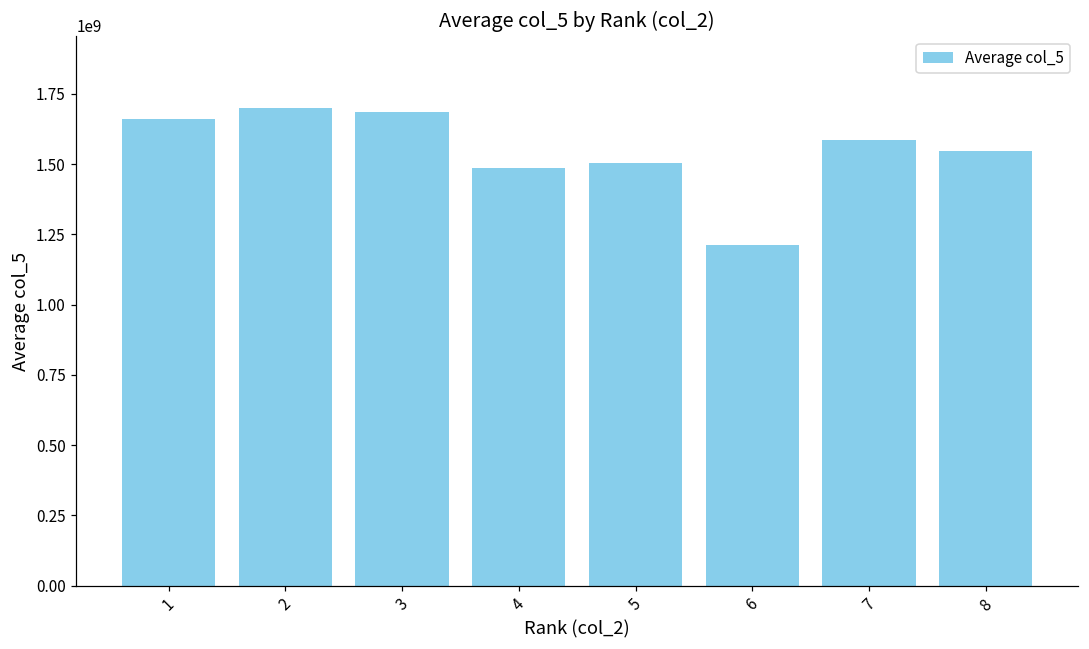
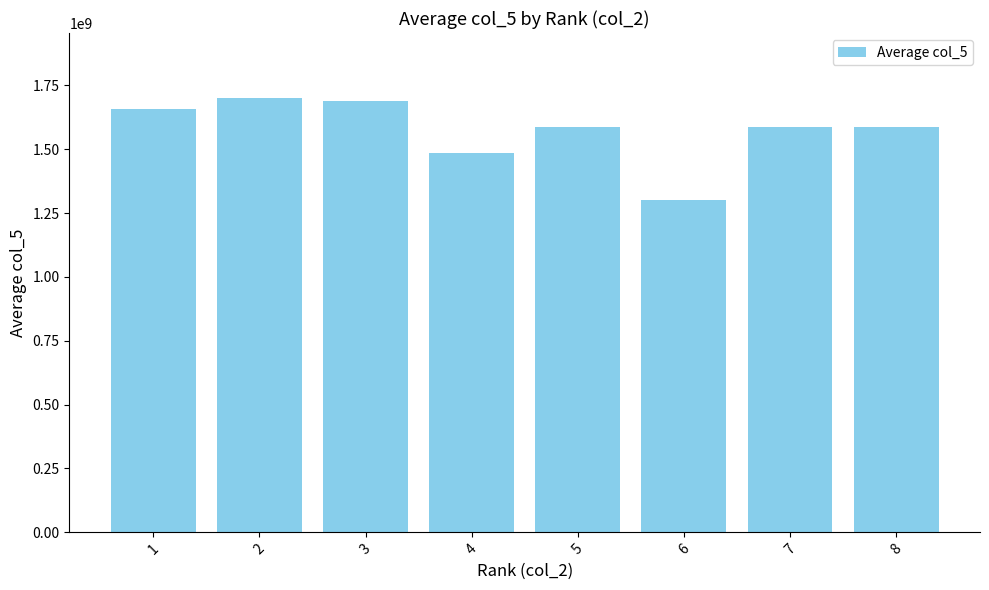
5: 1500000000 -> 1590000000
6: 1210000000 -> 1300000000
8: 1550000000 -> 1590000000
